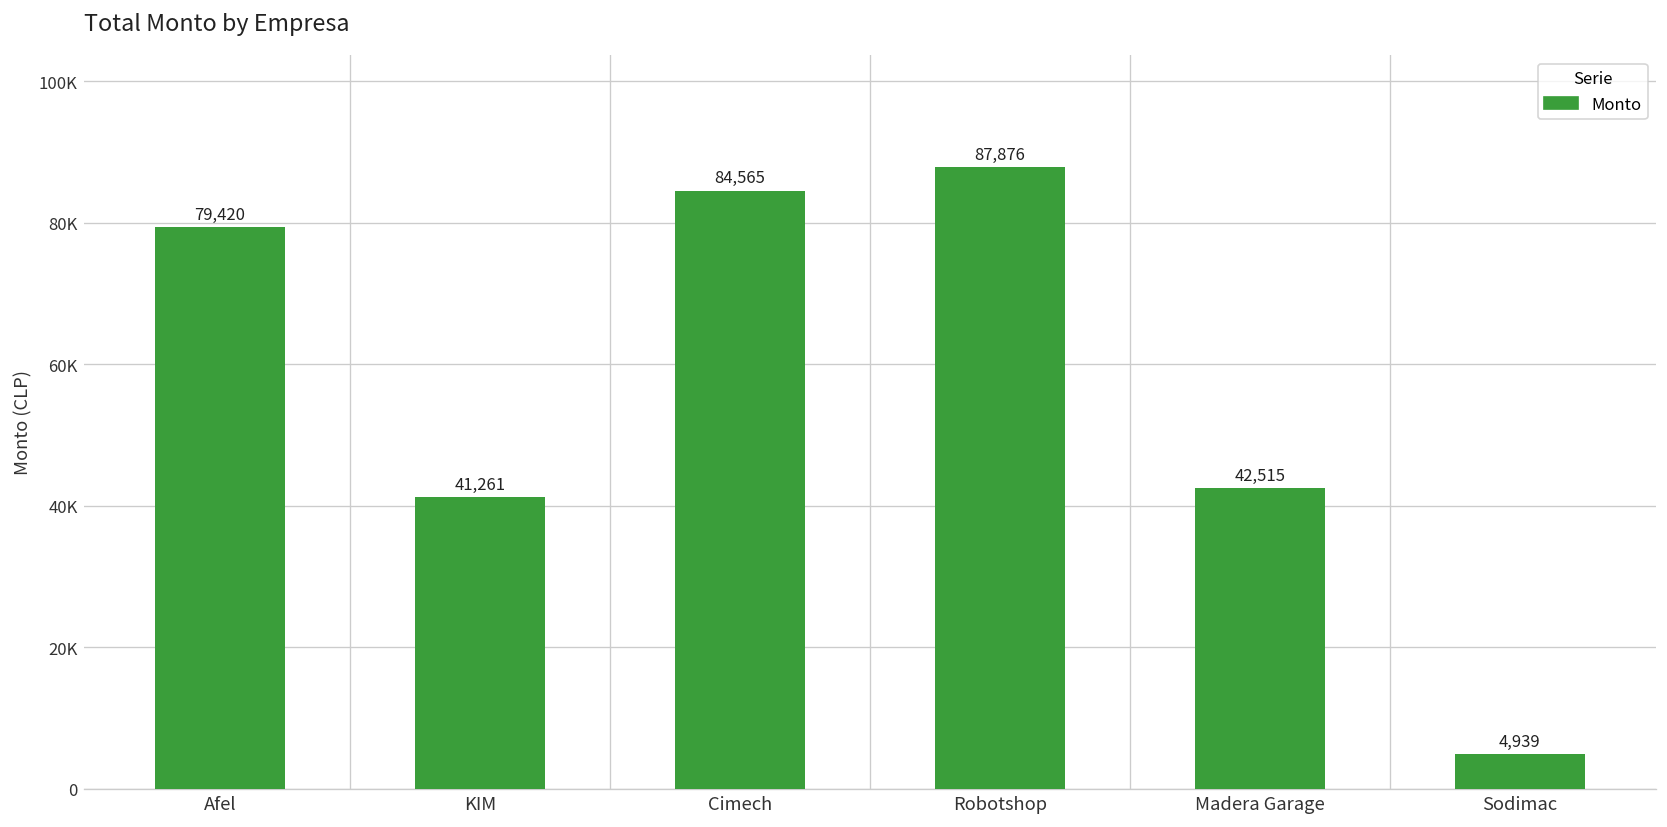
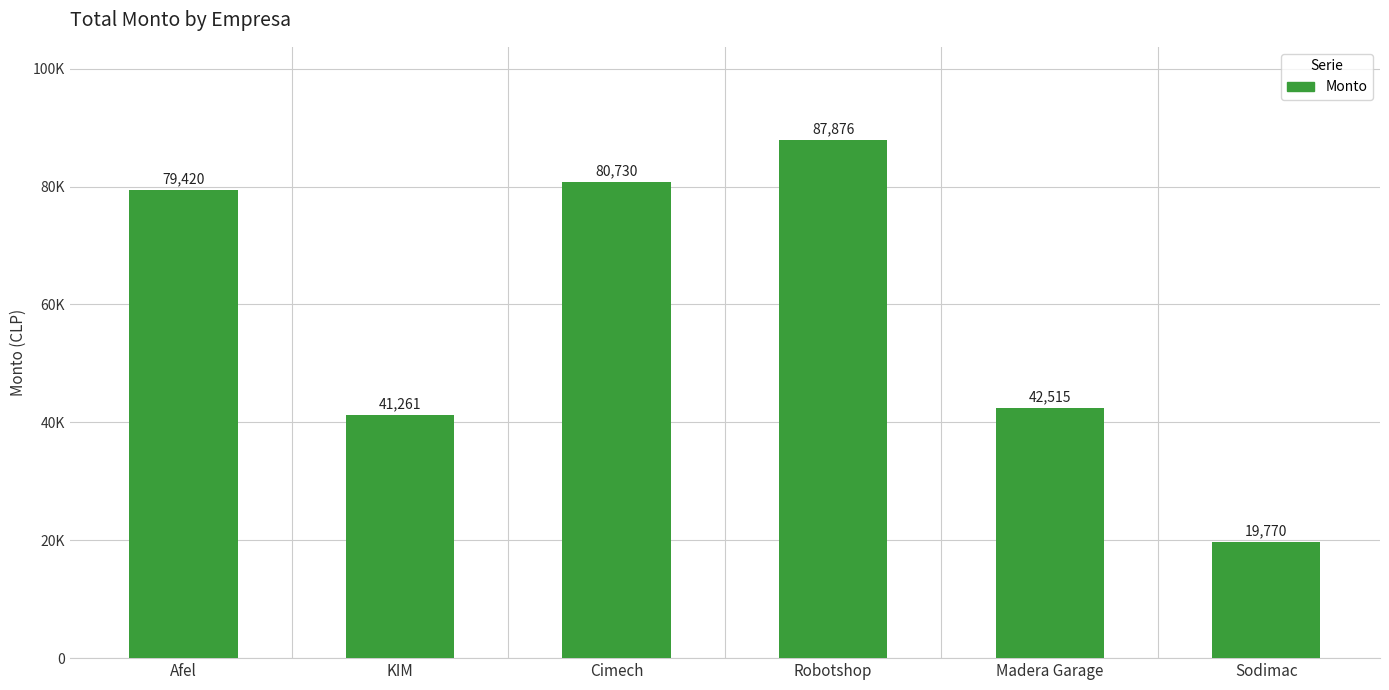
Cimech: 84,565 -> 80,730
Sodimac: 4,939 -> 19,770
